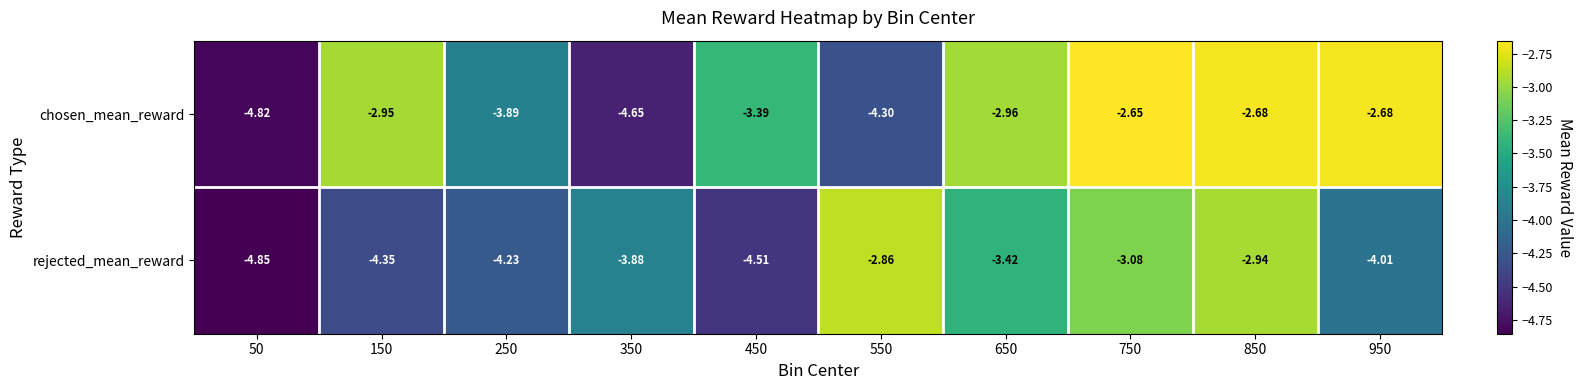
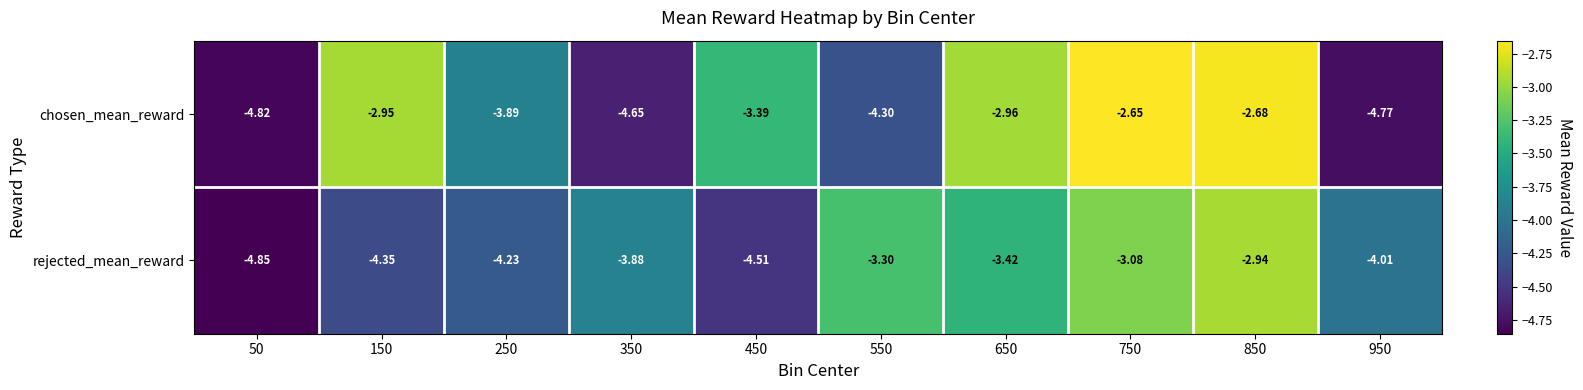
chosen_mean_reward, 950: -2.68 -> -4.77
rejected_mean_reward, 550: -2.86 -> -3.30
